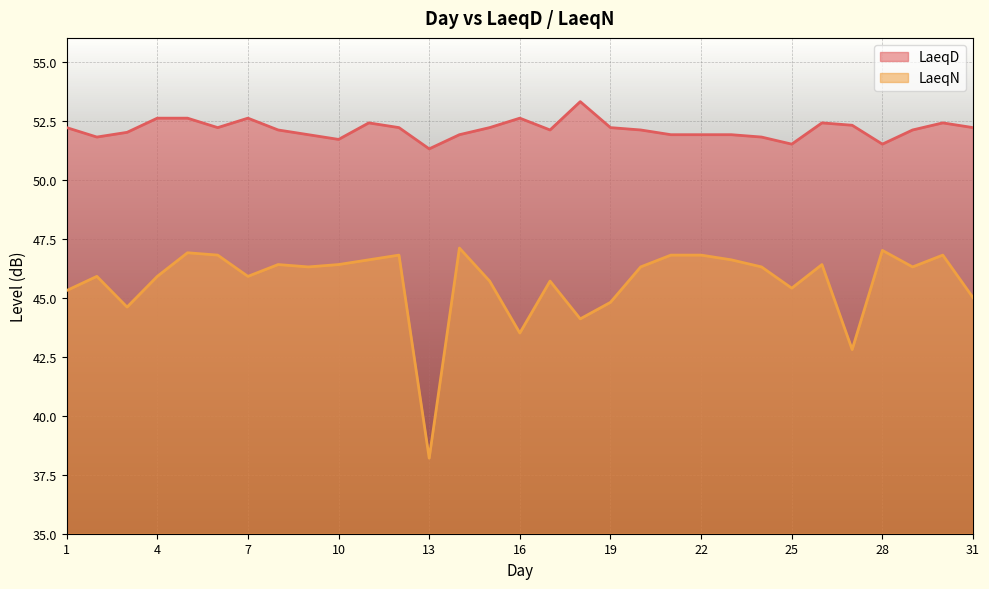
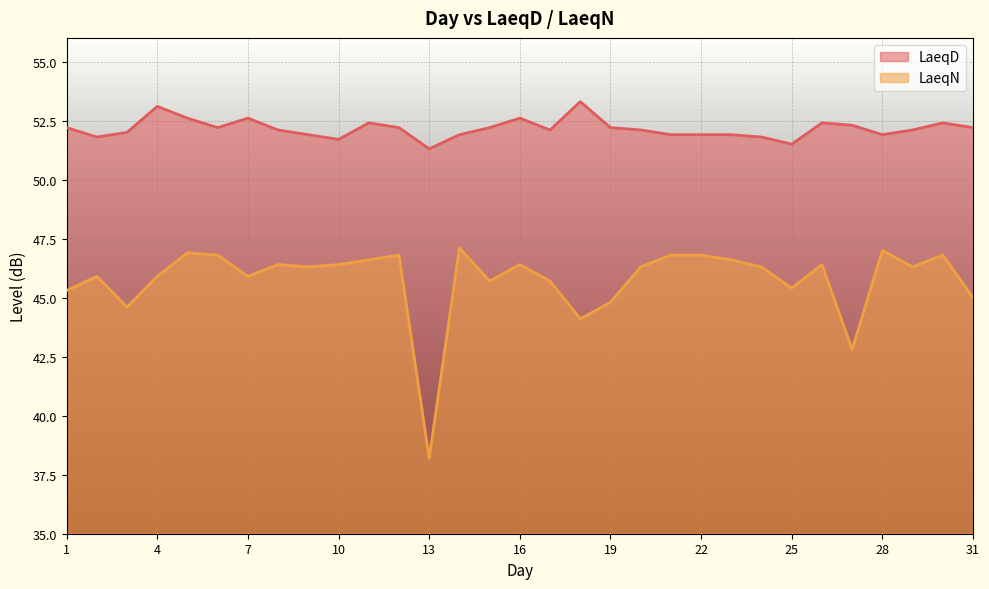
LaeqD, 4: 52.6 -> 53.1
LaeqN, 16: 43.5 -> 46.4
LaeqD, 28: 51.5 -> 51.9
